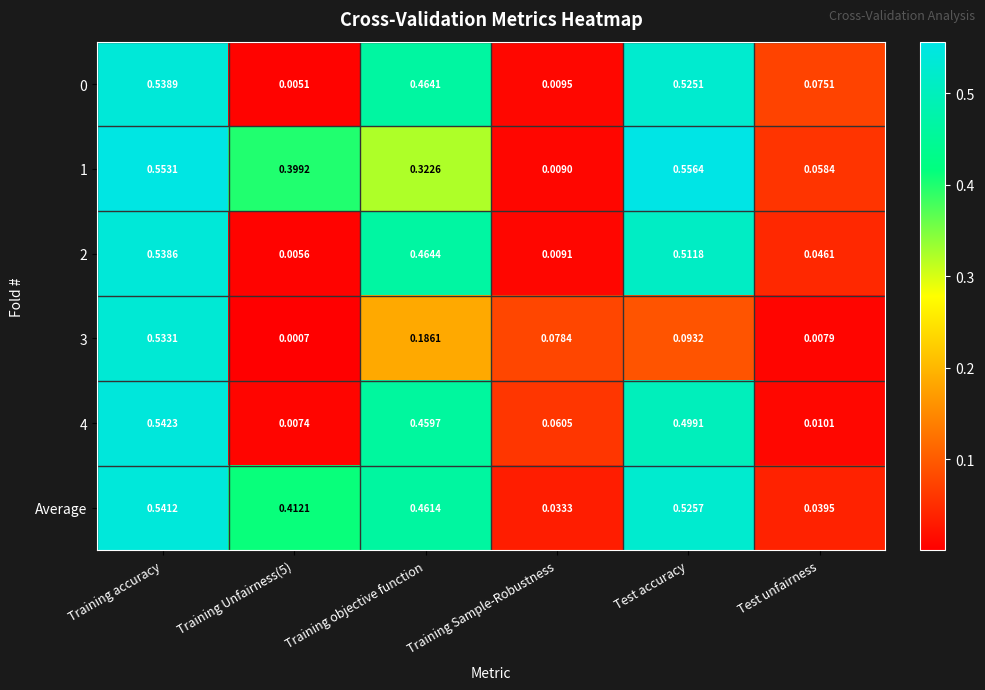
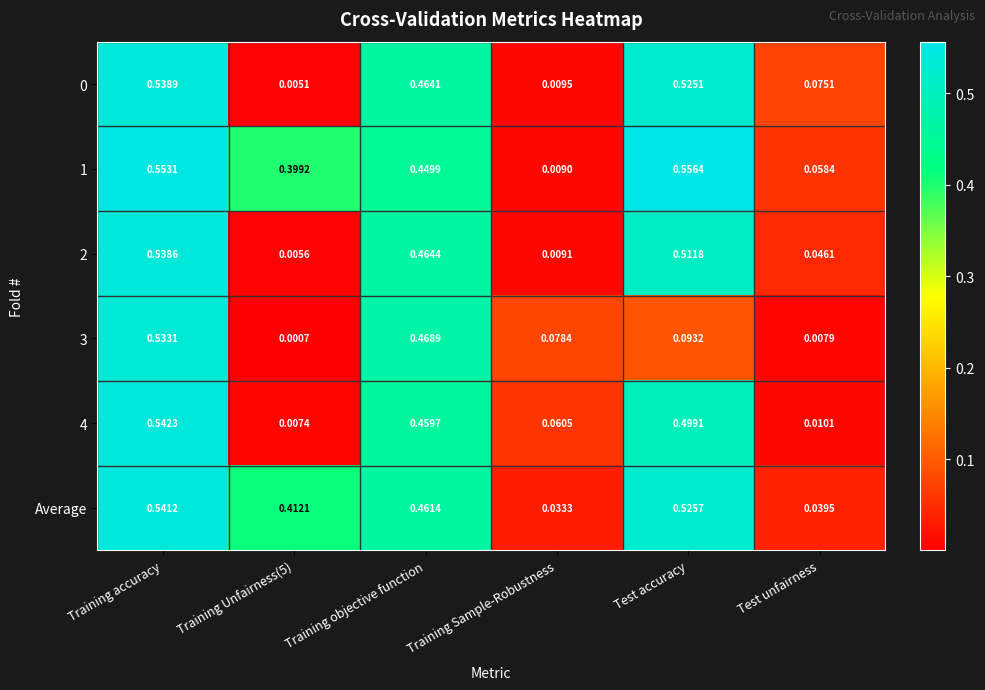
1, Training objective function: 0.3226 -> 0.4499
3, Training objective function: 0.1861 -> 0.4689
